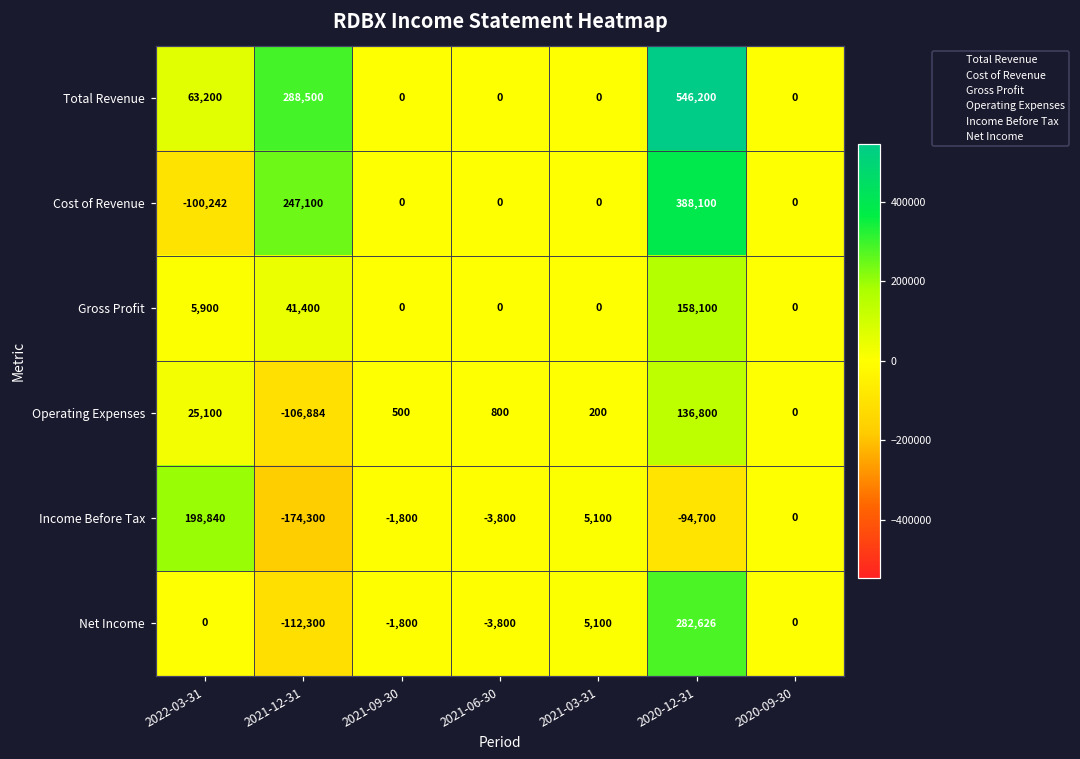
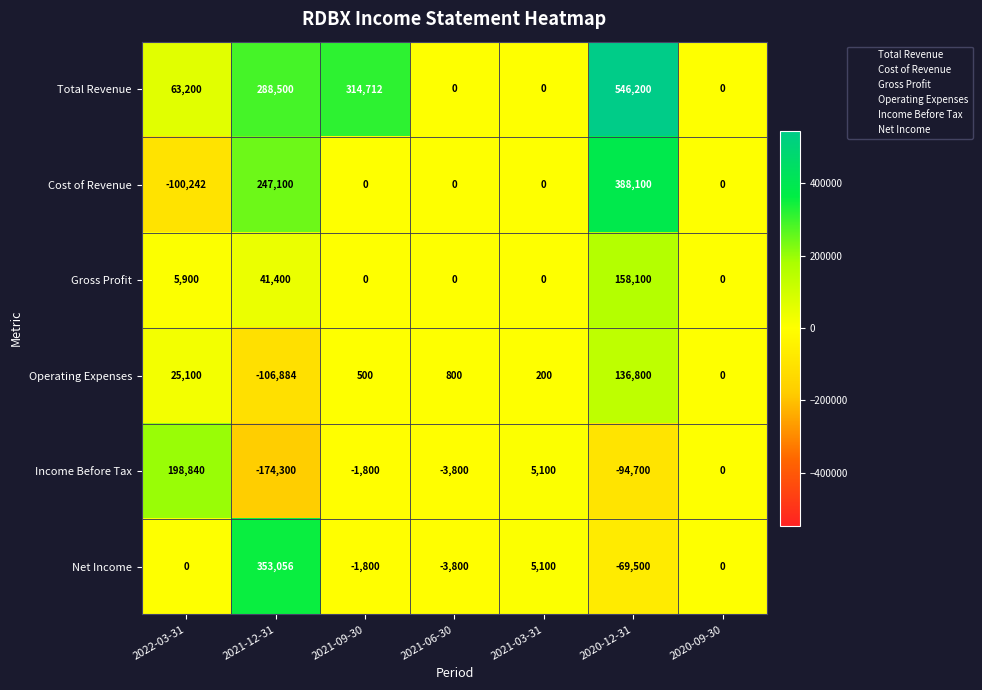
Total Revenue, 2021-09-30: 0 -> 314,712
Net Income, 2021-12-31: -112,300 -> 353,056
Net Income, 2020-12-31: 282,626 -> -69,500
